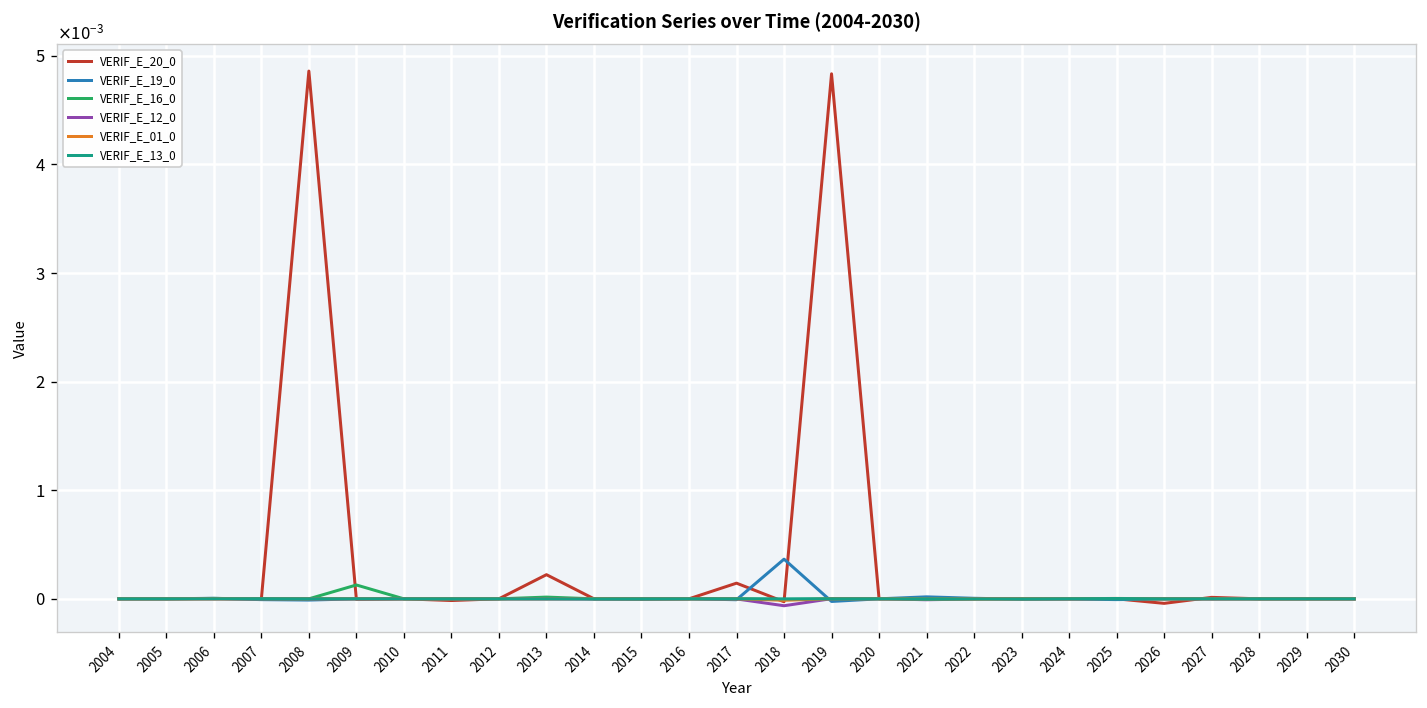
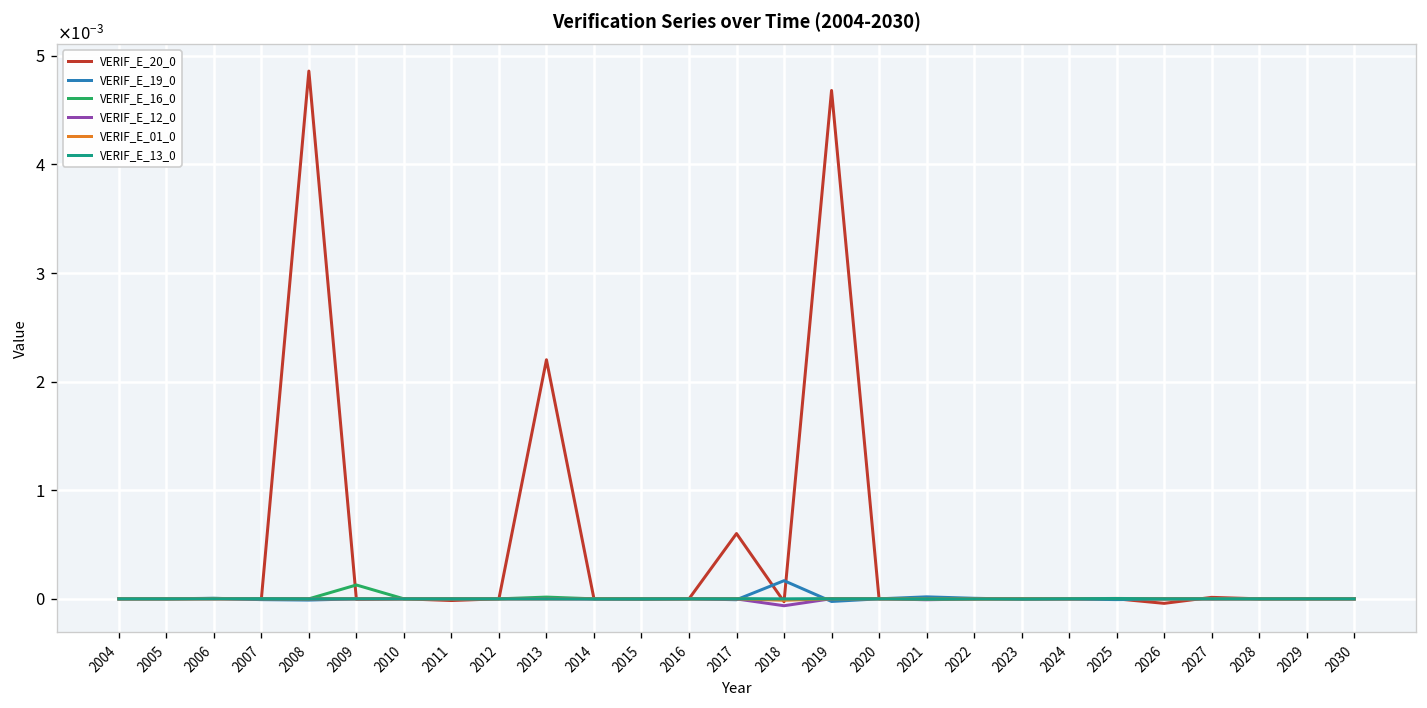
VERIF_E_20_0, 2013: 0.0002 -> 0.0022
VERIF_E_20_0, 2017: 0.0001 -> 0.0006
VERIF_E_19_0, 2018: 0.0004 -> 0.0002
VERIF_E_20_0, 2019: 0.0048 -> 0.0047
